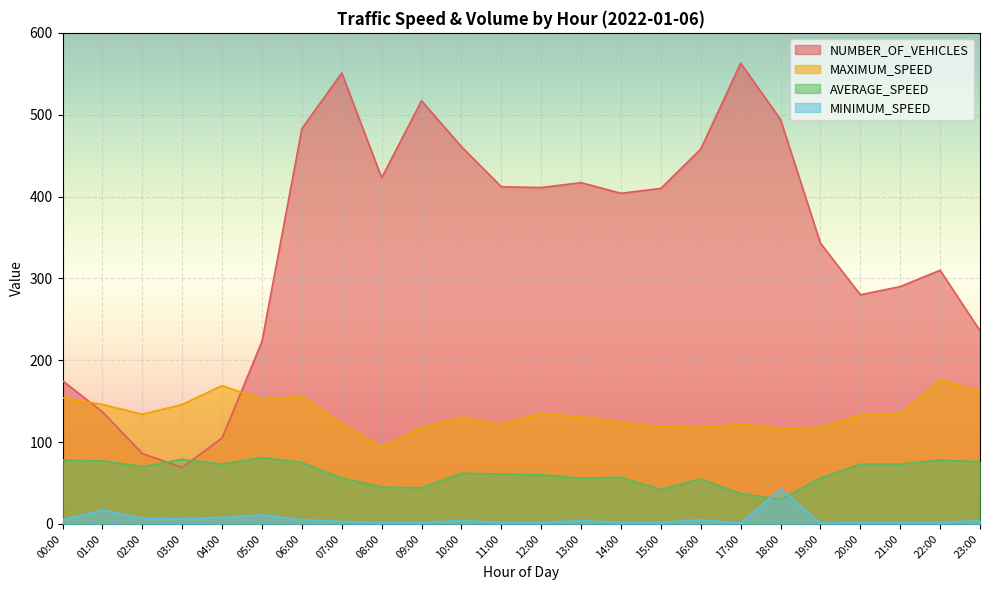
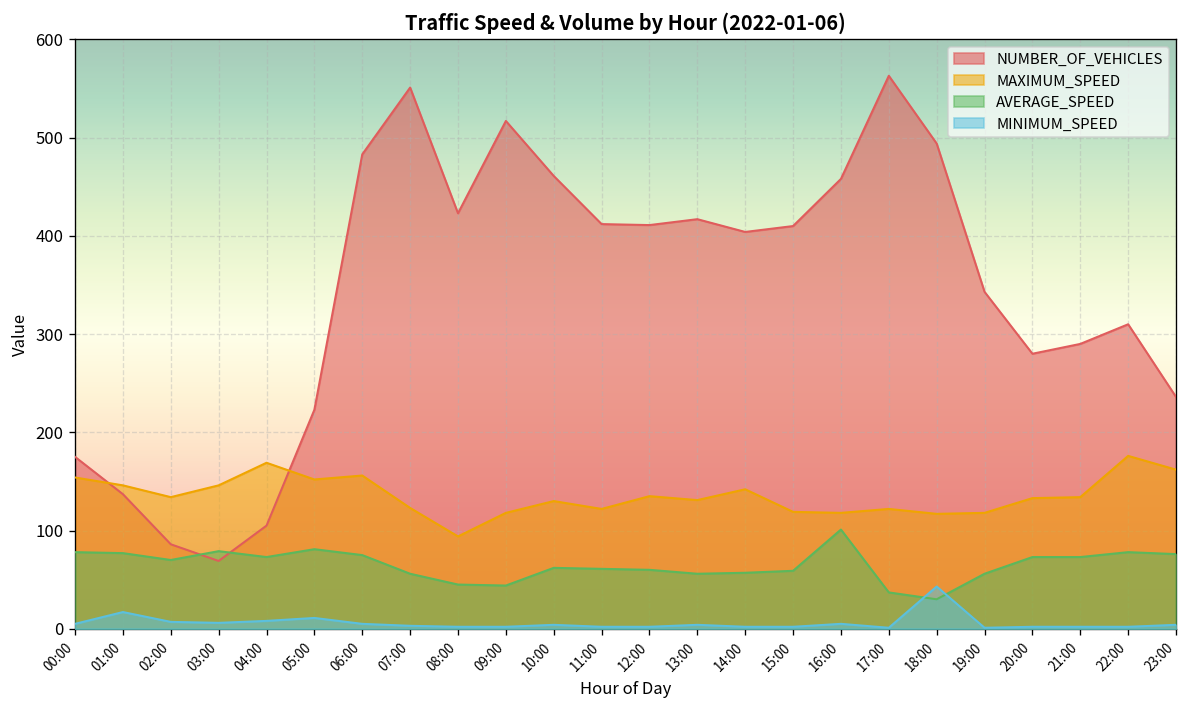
MAXIMUM_SPEED, 14:00: 120 -> 140
AVERAGE_SPEED, 15:00: 40 -> 60
AVERAGE_SPEED, 16:00: 60 -> 100
